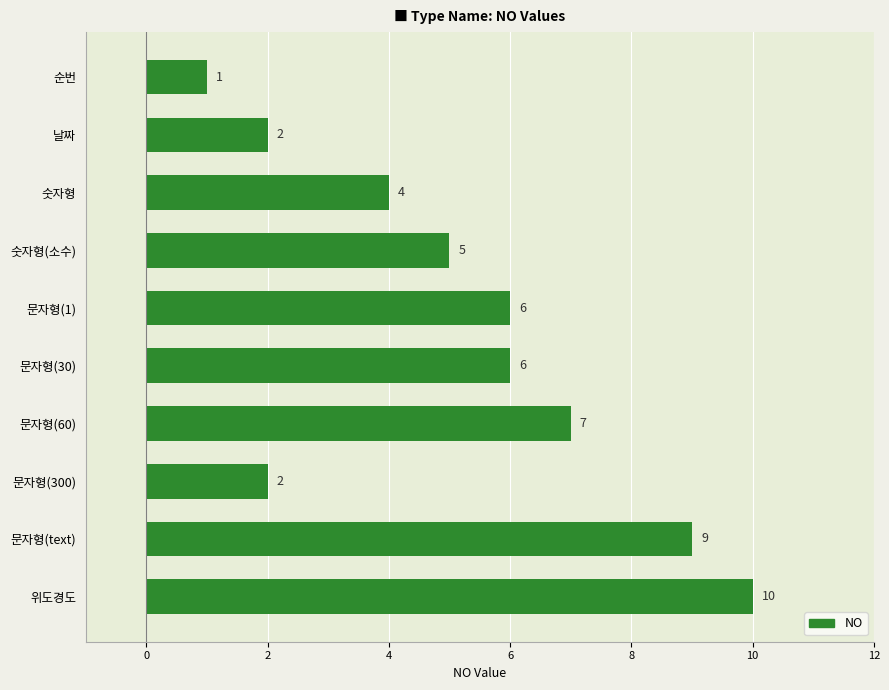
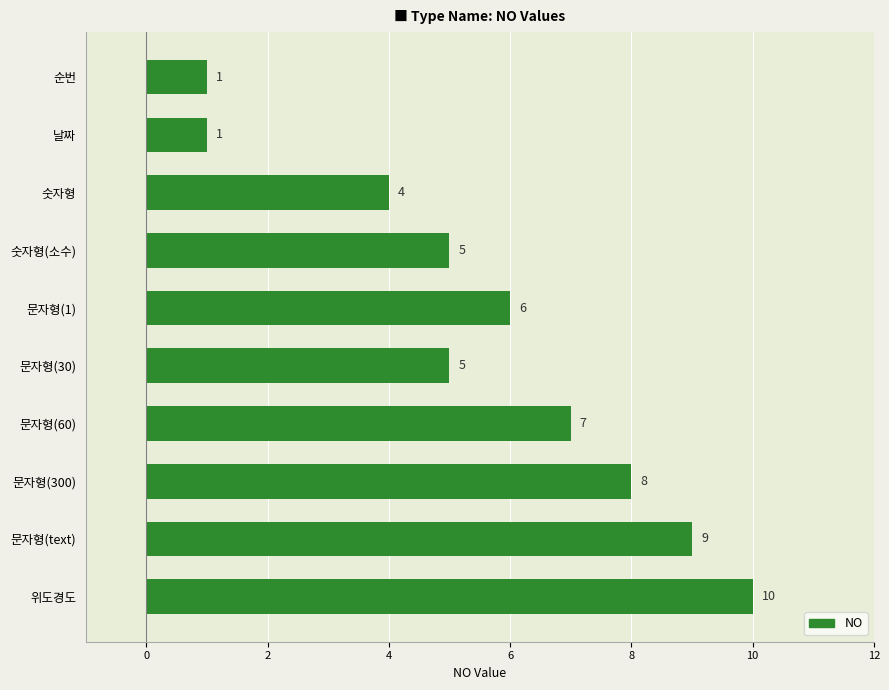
날짜: 2 -> 1
문자형(30): 6 -> 5
문자형(300): 2 -> 8
